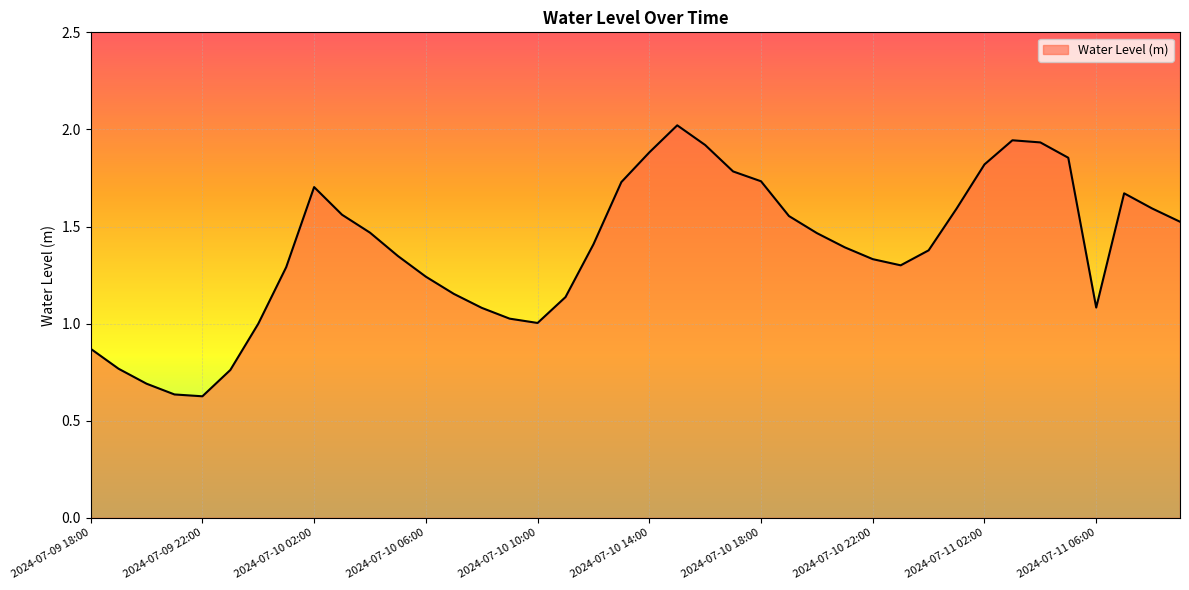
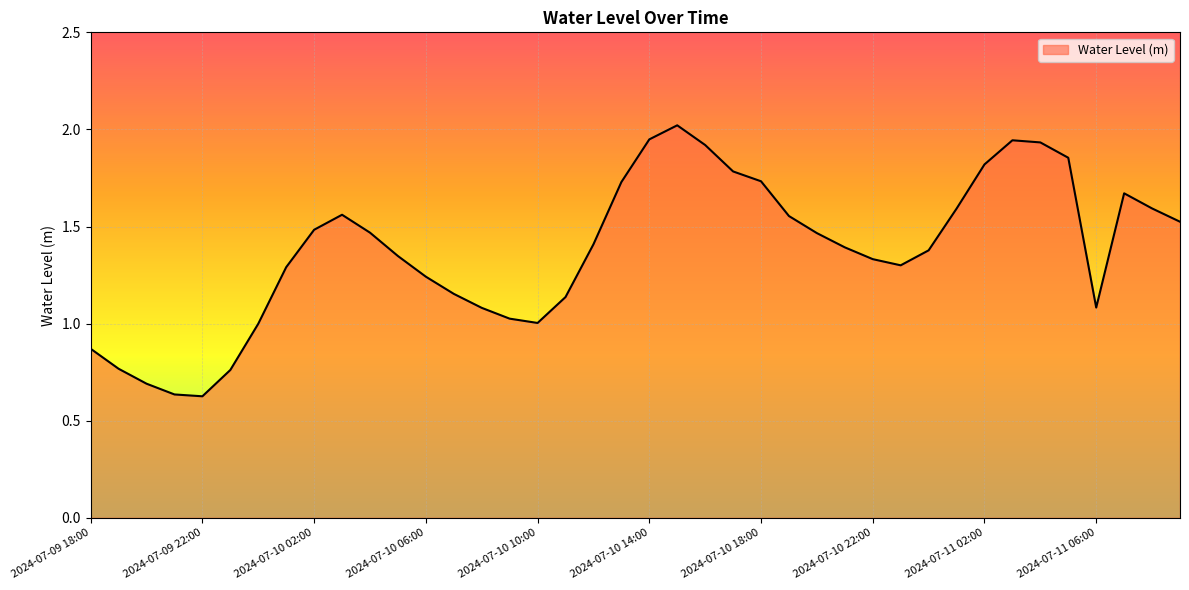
2024-07-10 02:00: 1.70 -> 1.48
2024-07-10 14:00: 1.88 -> 1.95
